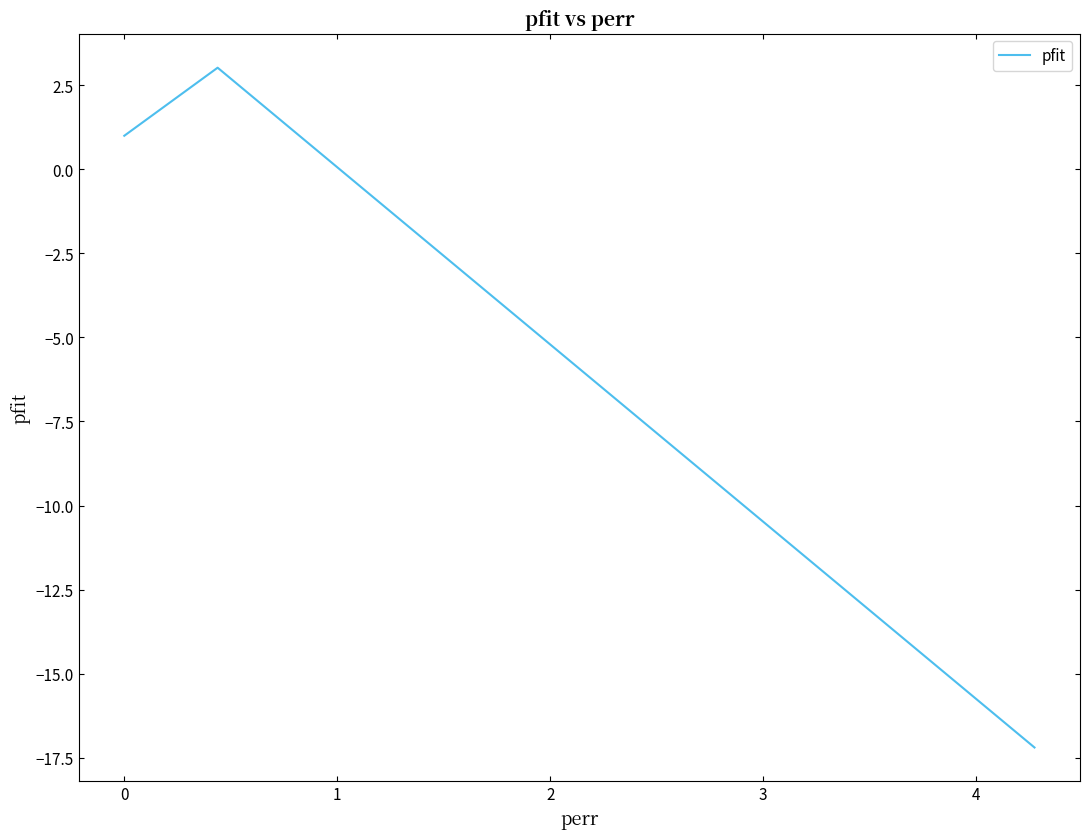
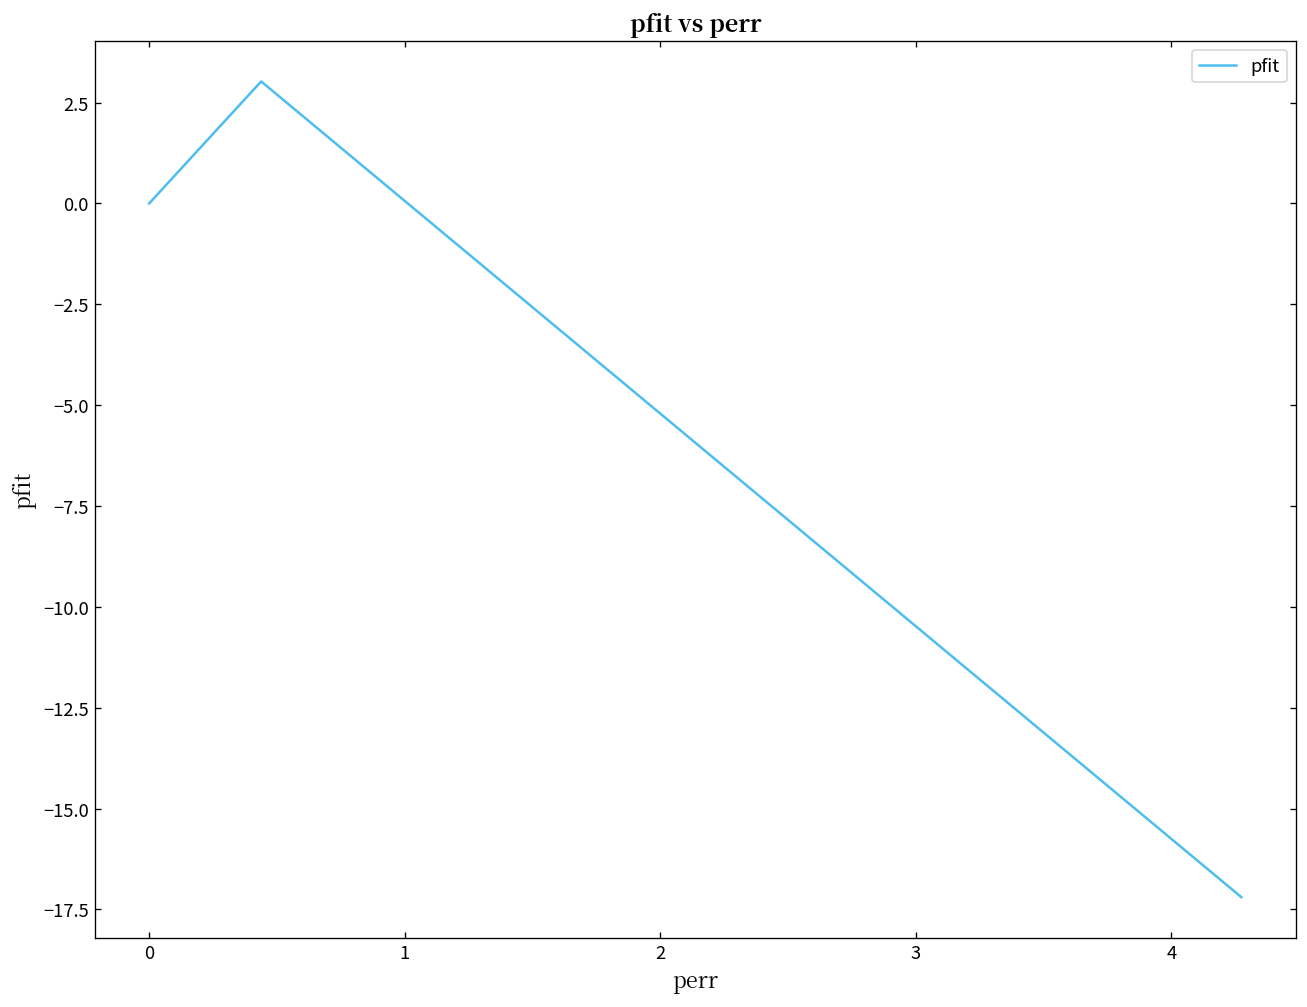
0: 1 -> 0
